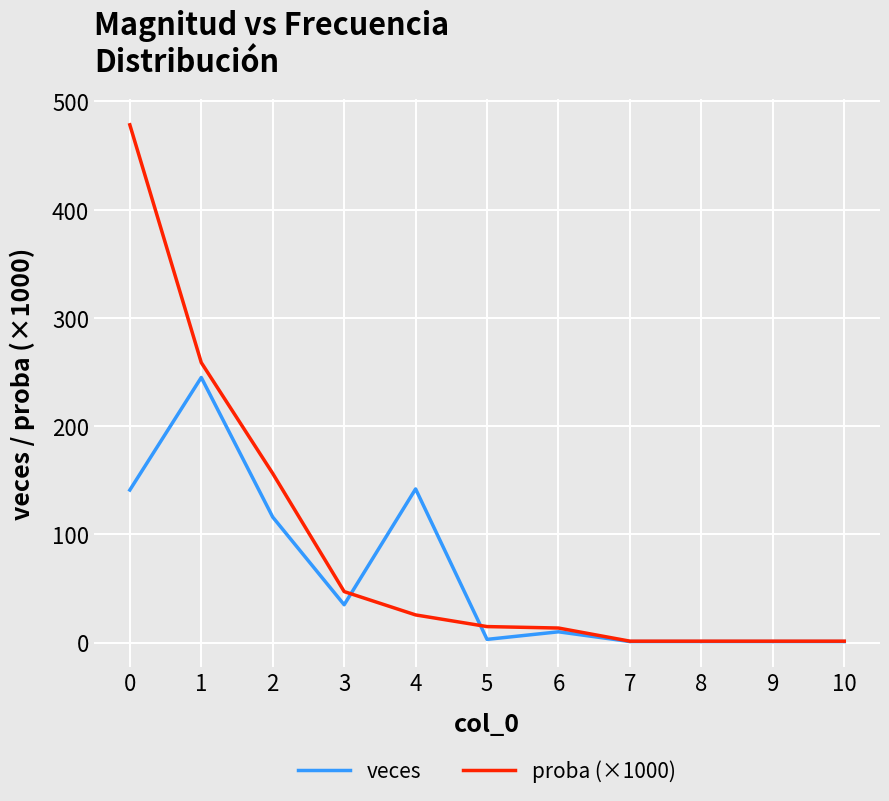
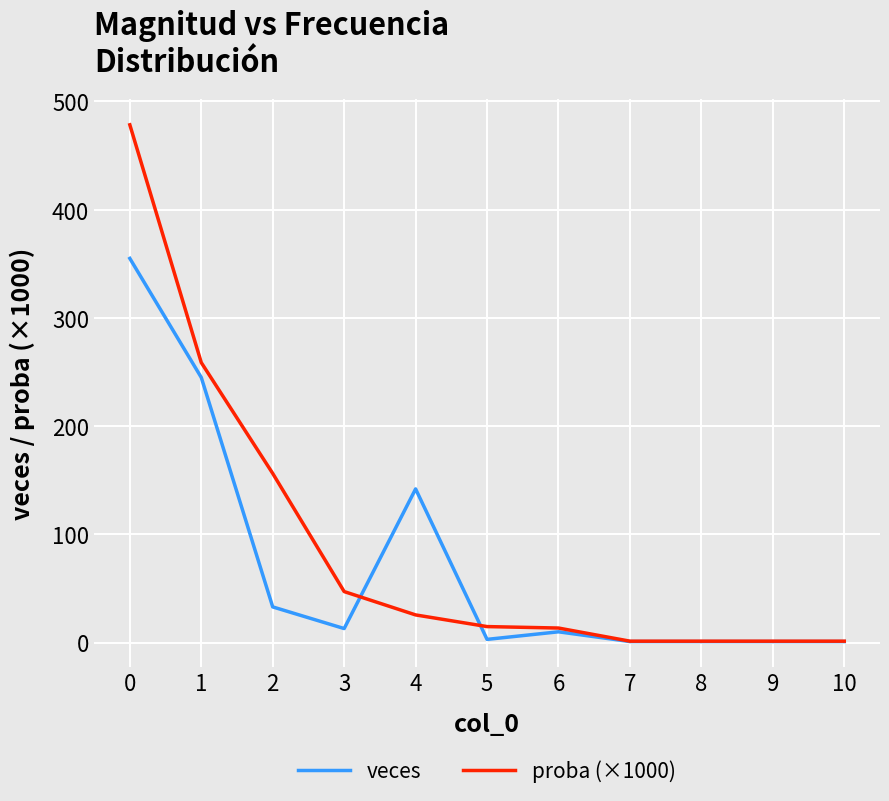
veces, 0: 141 -> 355
veces, 2: 116 -> 33
veces, 3: 35 -> 13
